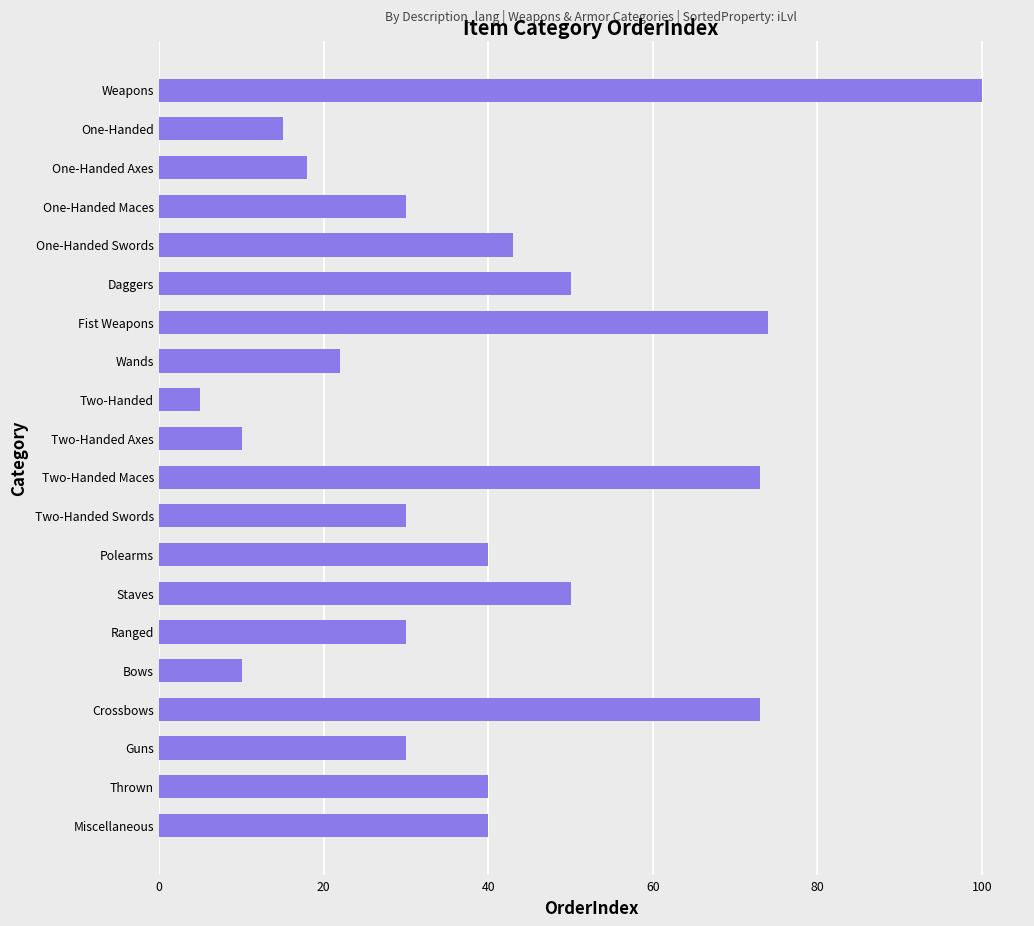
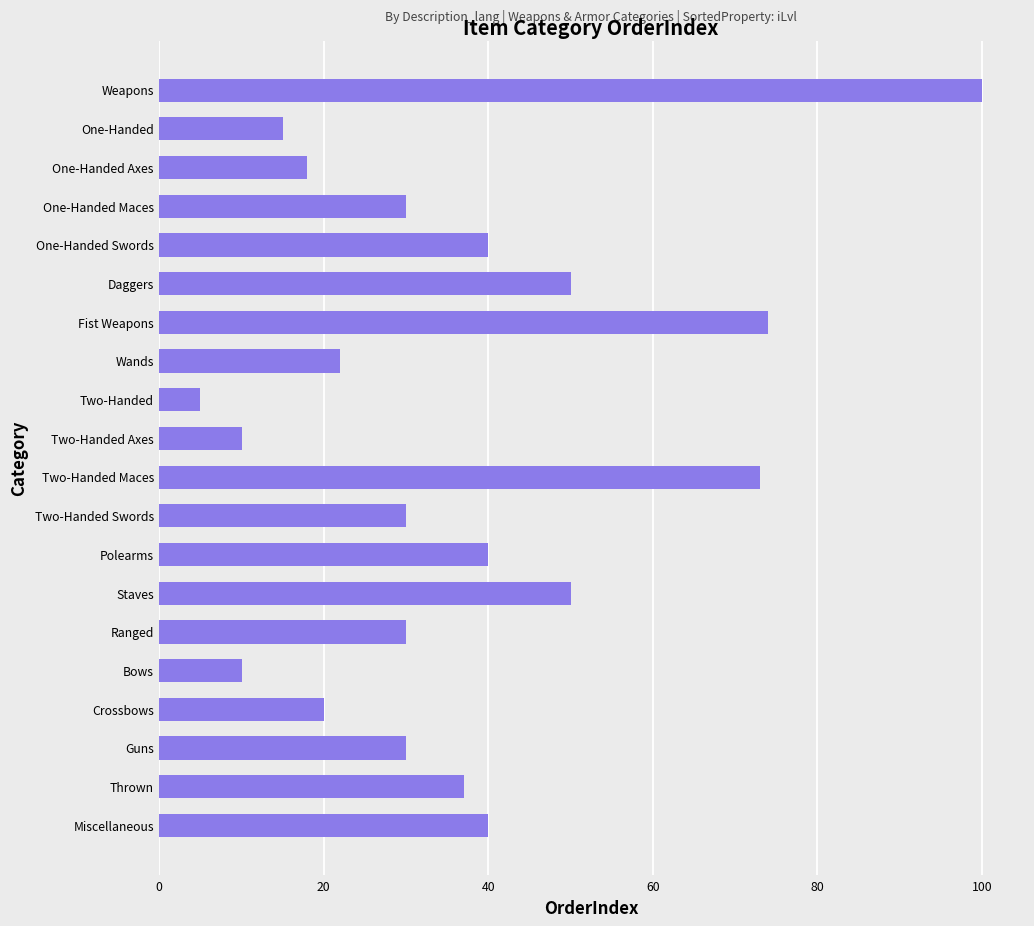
One-Handed Swords: 43 -> 40
Crossbows: 73 -> 20
Thrown: 40 -> 37
